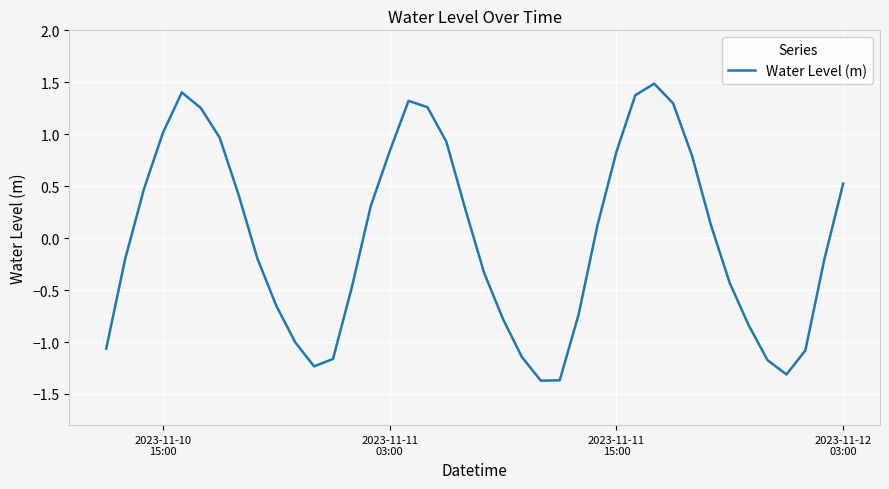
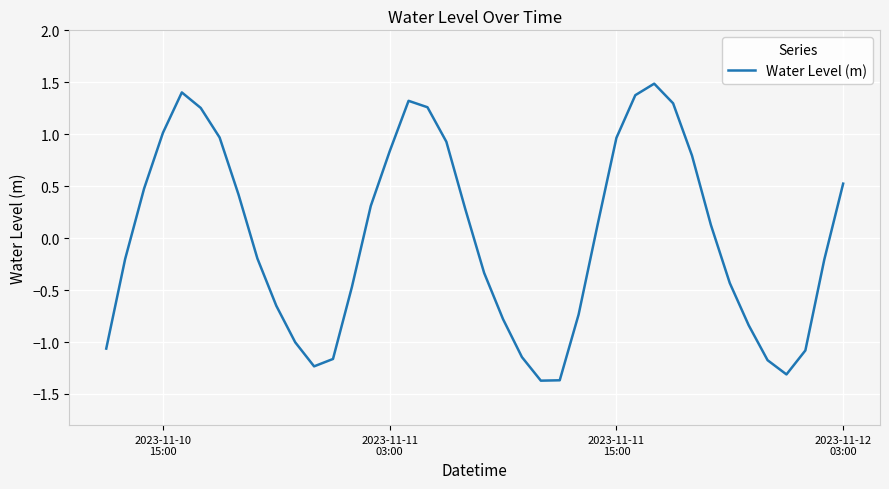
2023-11-11 15:00: 0.83 -> 0.96
